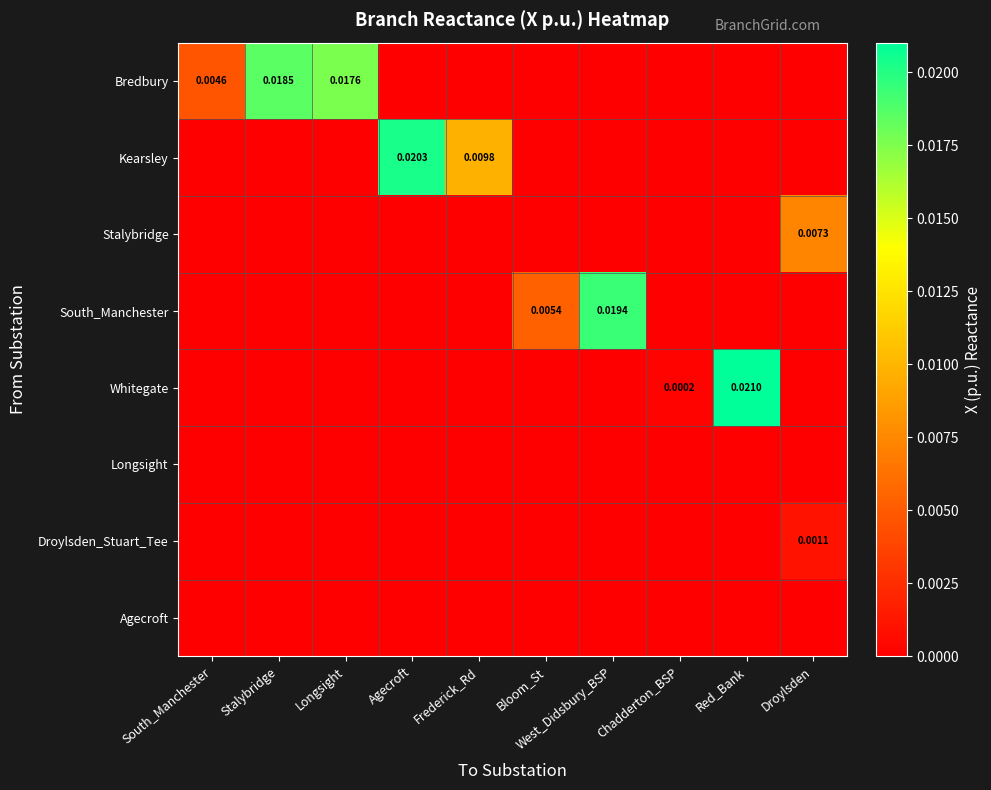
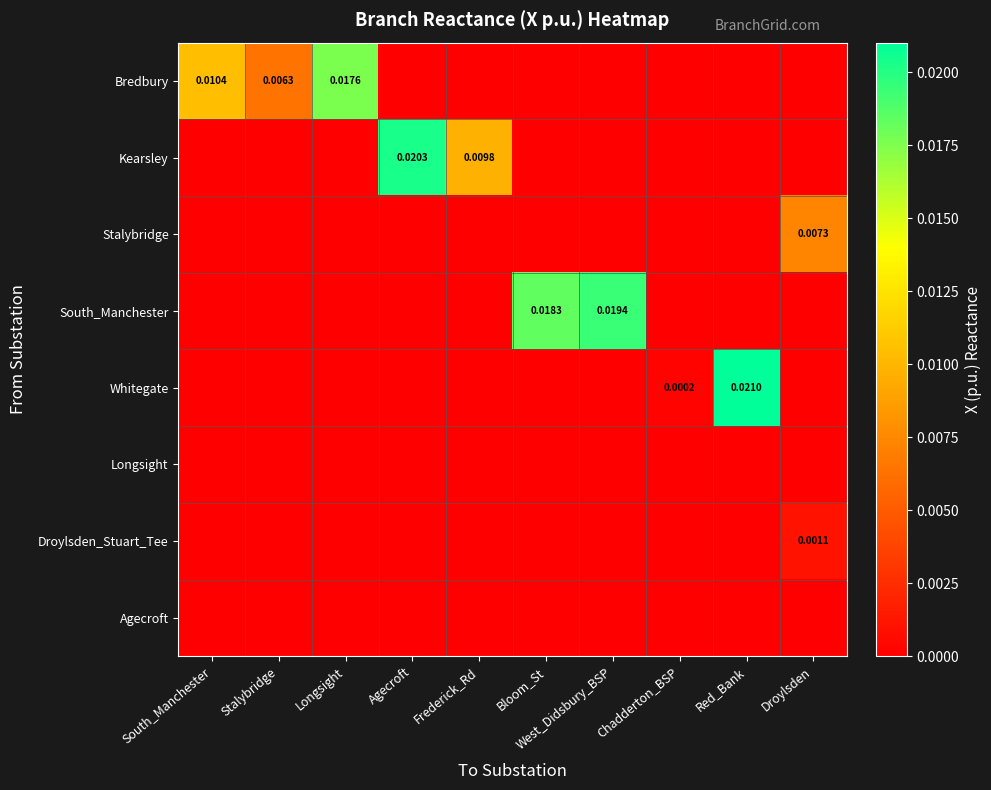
Bredbury, South_Manchester: 0.0046 -> 0.0104
Bredbury, Stalybridge: 0.0185 -> 0.0063
South_Manchester, Bloom_St: 0.0054 -> 0.0183
